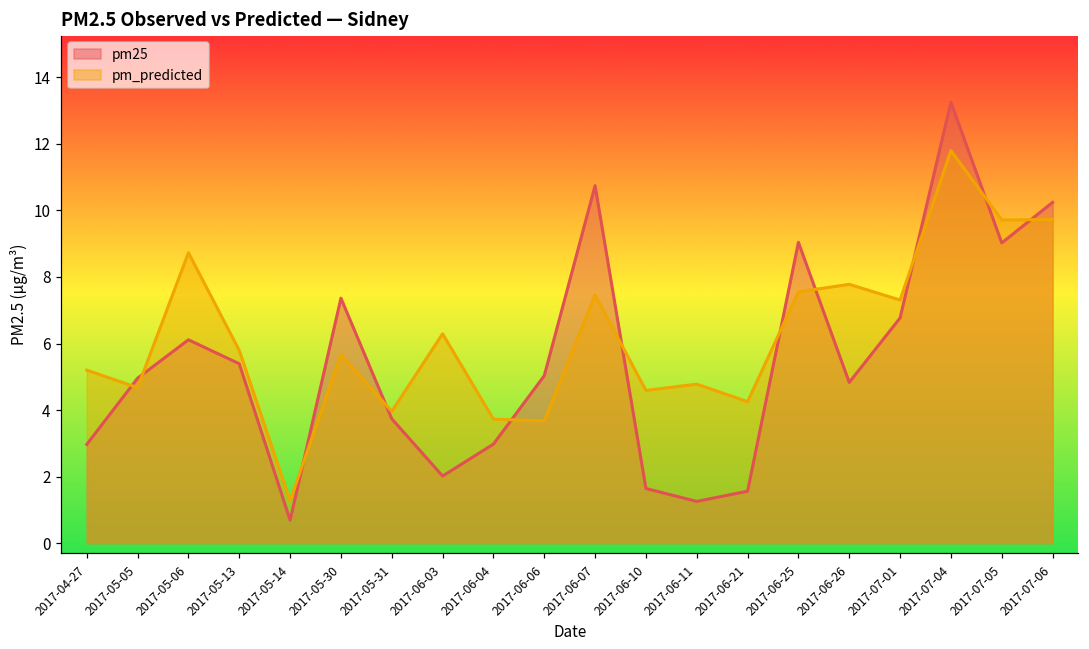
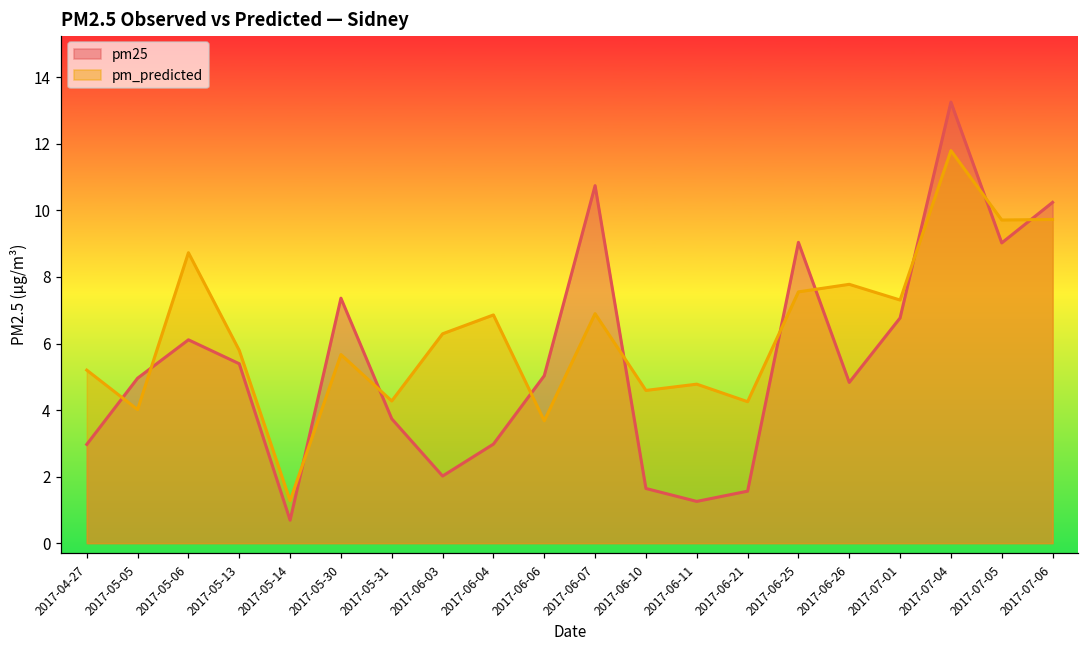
pm_predicted, 2017-05-05: 4.7 -> 4.0
pm_predicted, 2017-05-31: 4.0 -> 4.3
pm_predicted, 2017-06-04: 3.7 -> 6.9
pm_predicted, 2017-06-07: 7.5 -> 6.9
